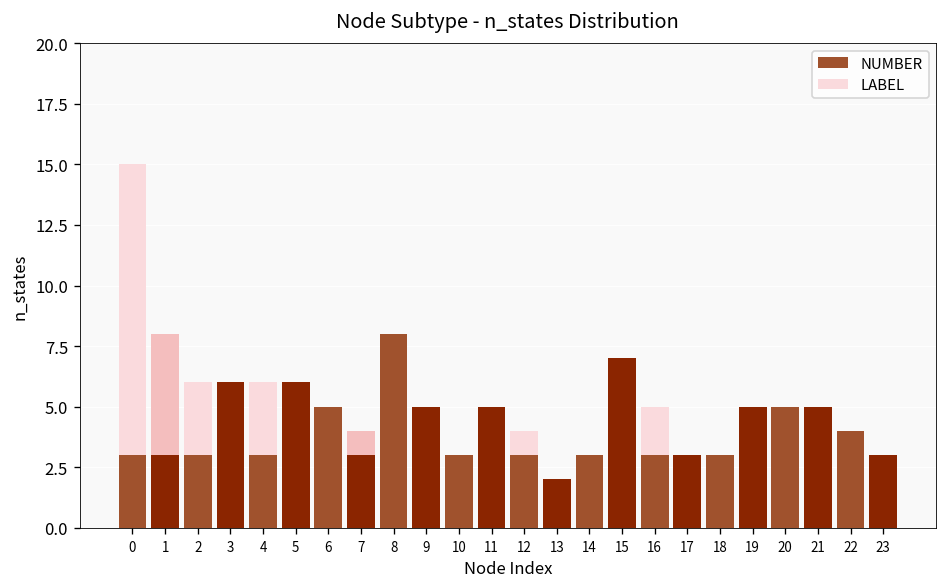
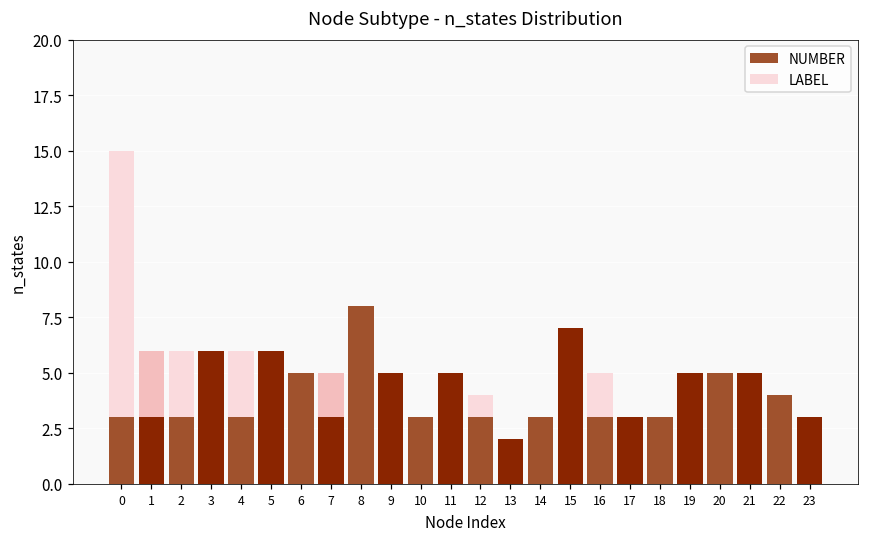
LABEL, 1: 5 -> 3
LABEL, 7: 1 -> 2
